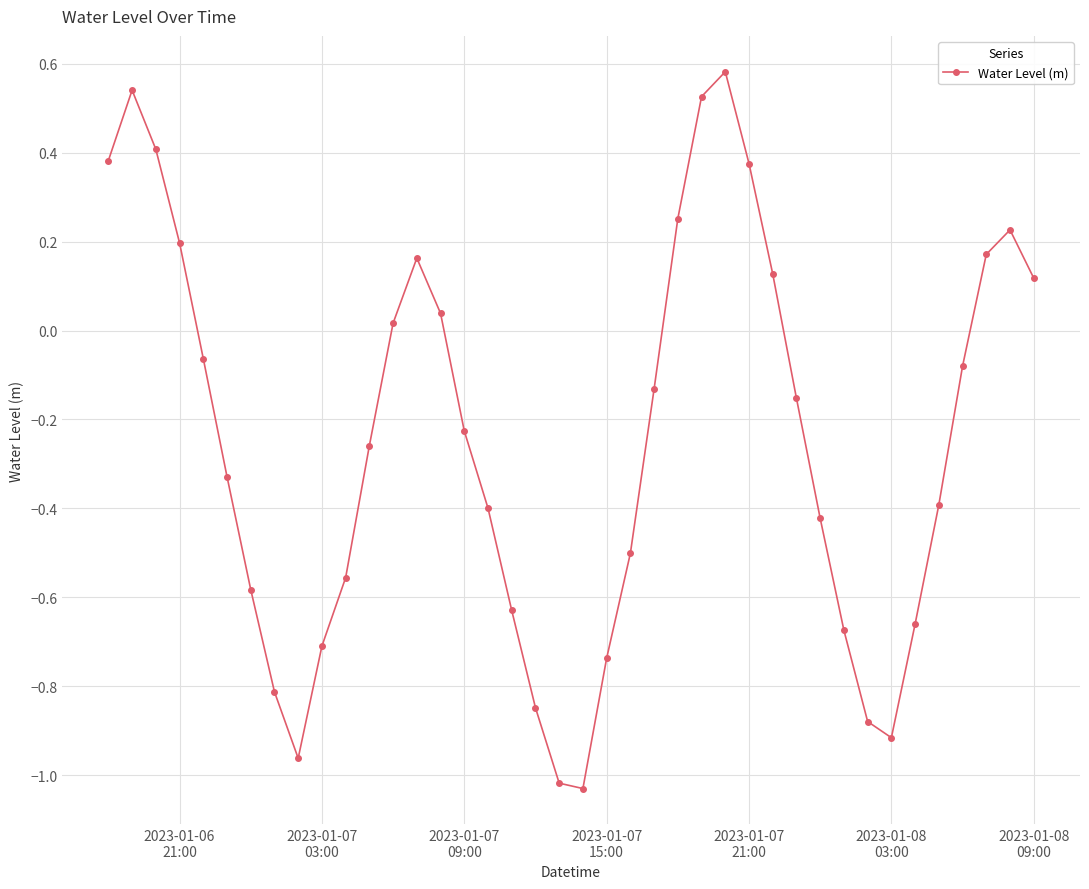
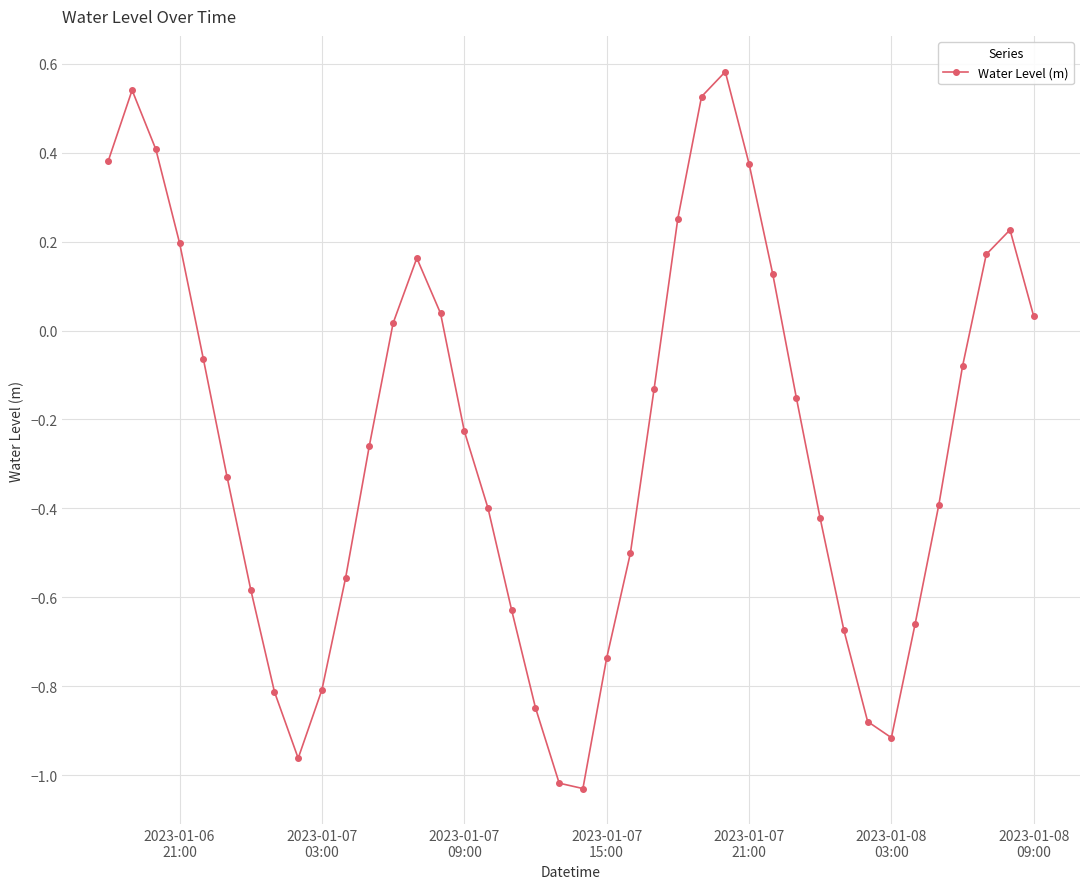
2023-01-07 03:00: -0.71 -> -0.81
2023-01-08 09:00: 0.12 -> 0.03
